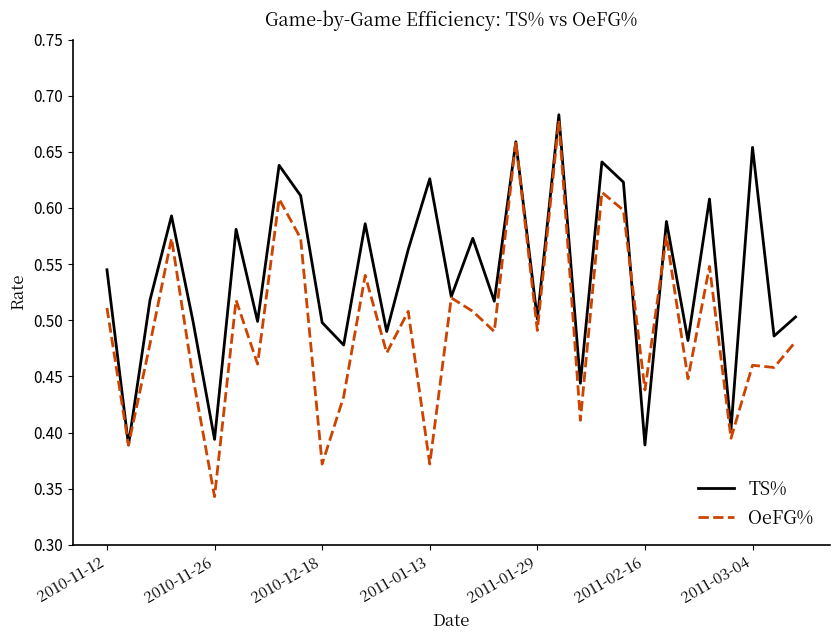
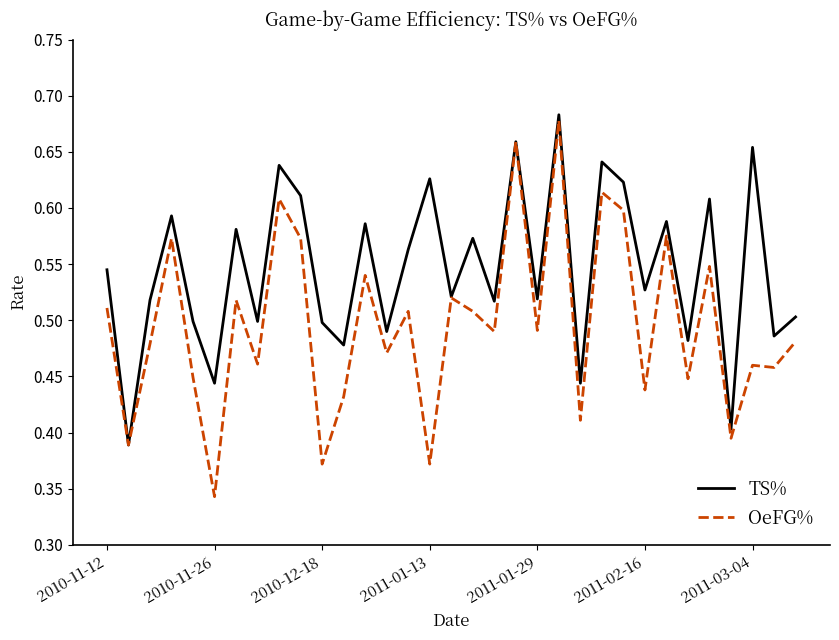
TS%, 2010-11-26: 0.394 -> 0.444
TS%, 2011-01-29: 0.501 -> 0.519
TS%, 2011-02-16: 0.389 -> 0.527
